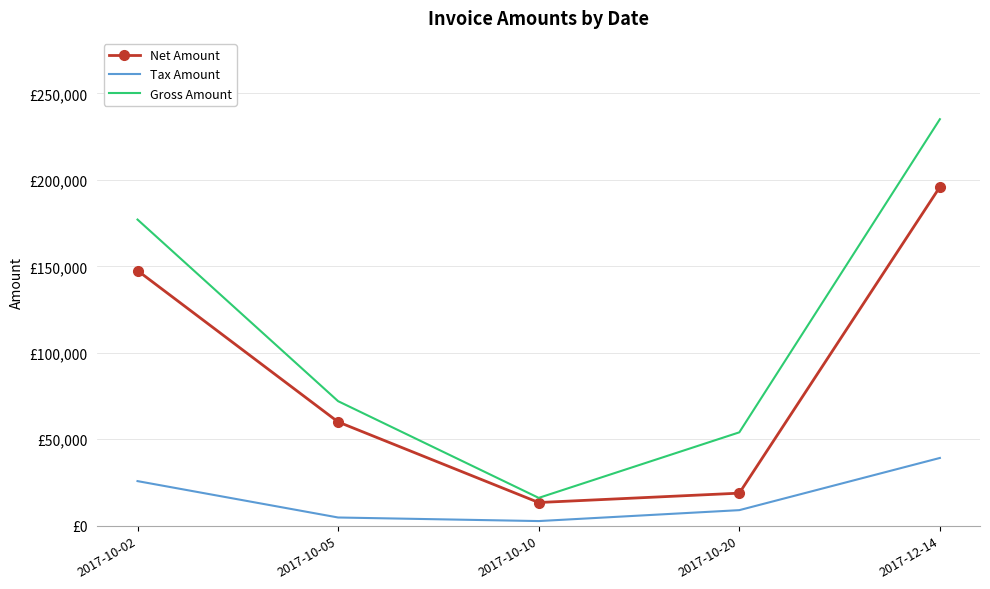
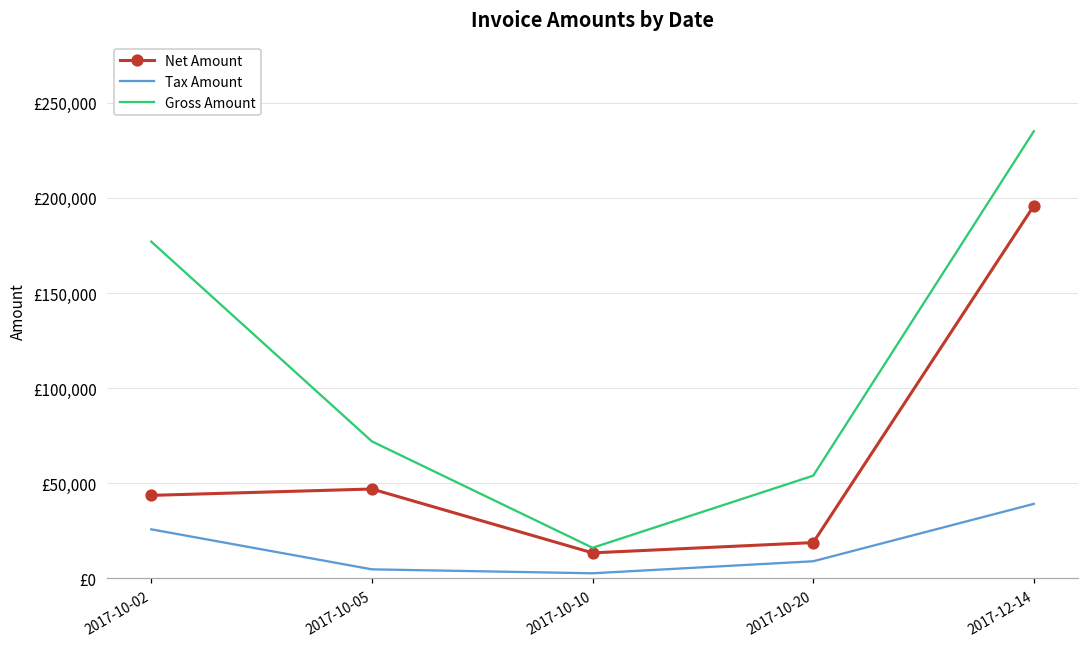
Net Amount, 2017-10-02: £148,000 -> £44,000
Net Amount, 2017-10-05: £60,000 -> £47,000
